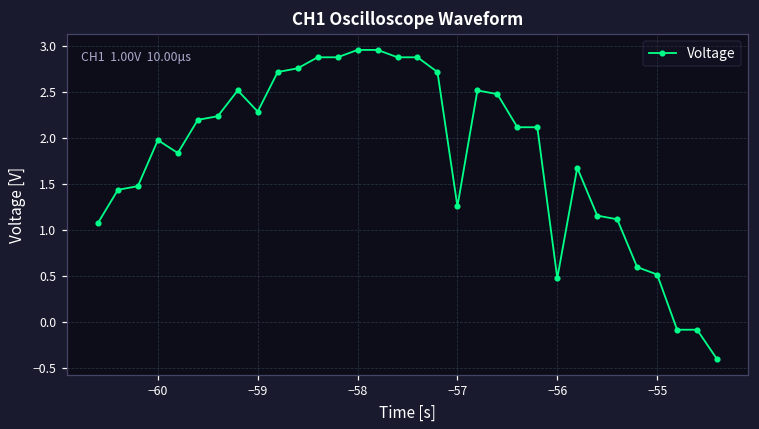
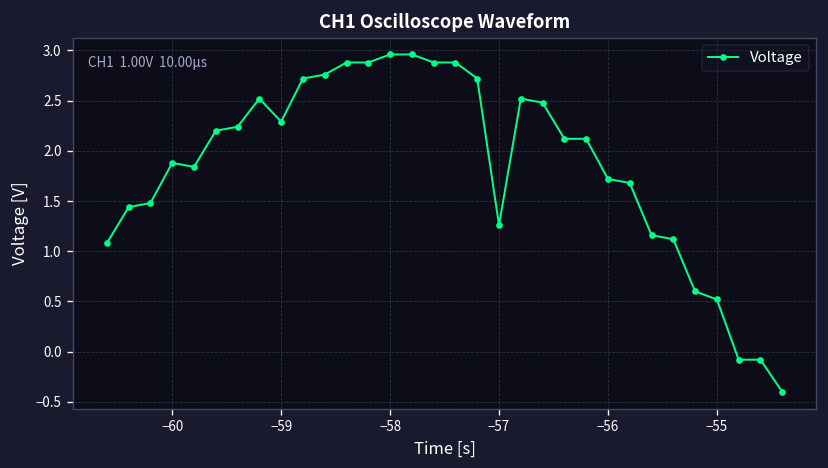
−60: 2.0 -> 1.9
−56: 0.5 -> 1.7
